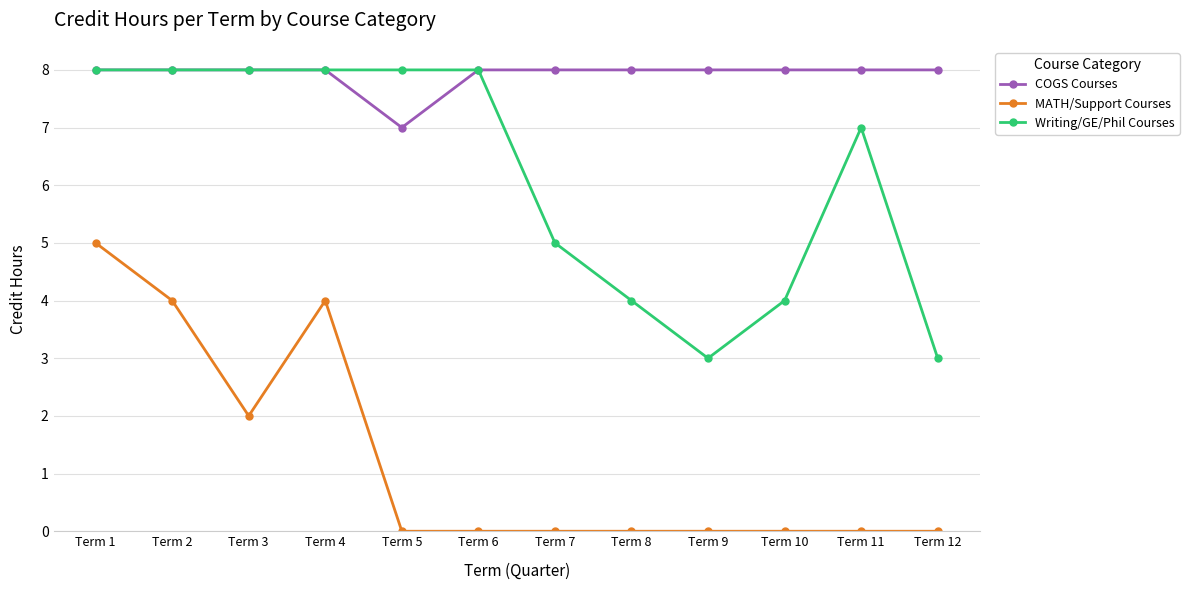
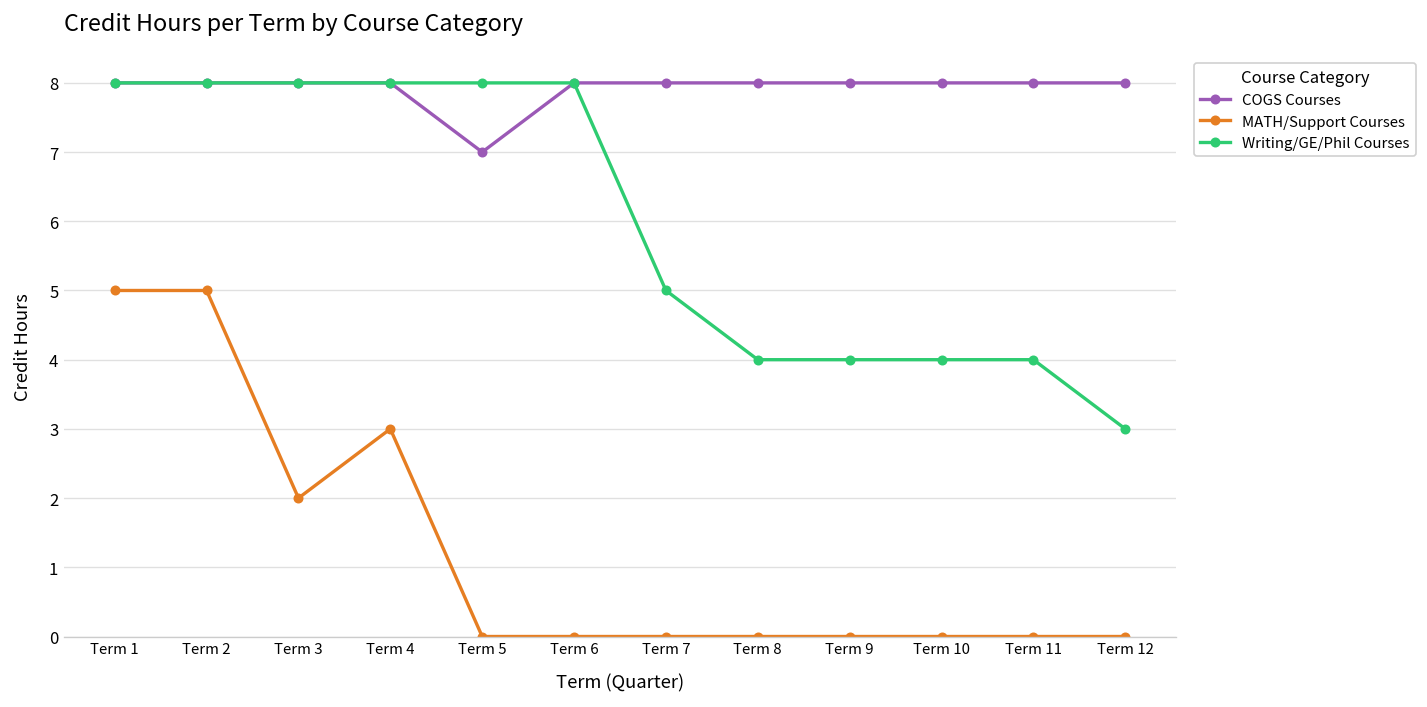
MATH/Support Courses, Term 2: 4 -> 5
MATH/Support Courses, Term 4: 4 -> 3
Writing/GE/Phil Courses, Term 9: 3 -> 4
Writing/GE/Phil Courses, Term 11: 7 -> 4
